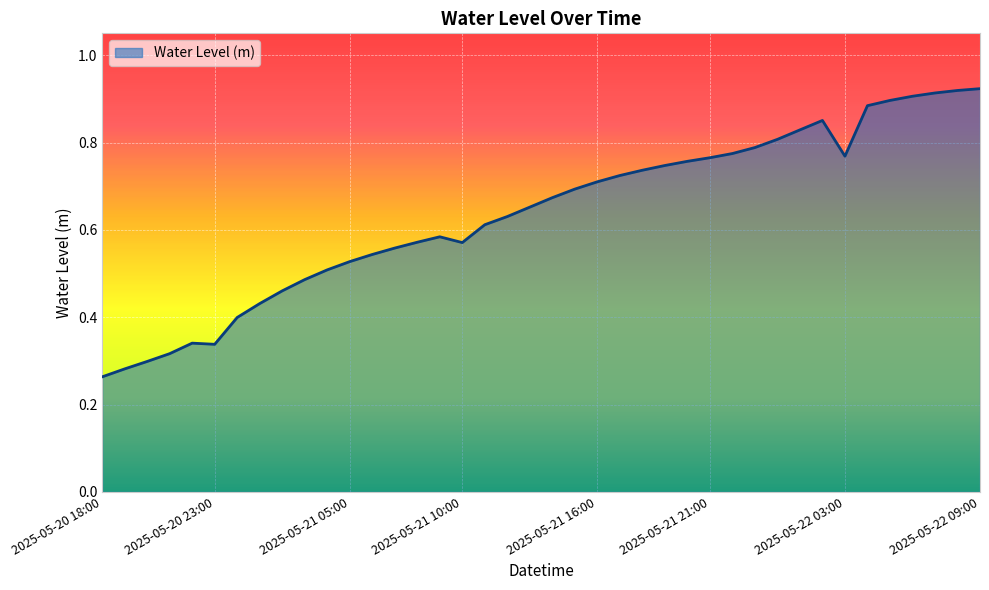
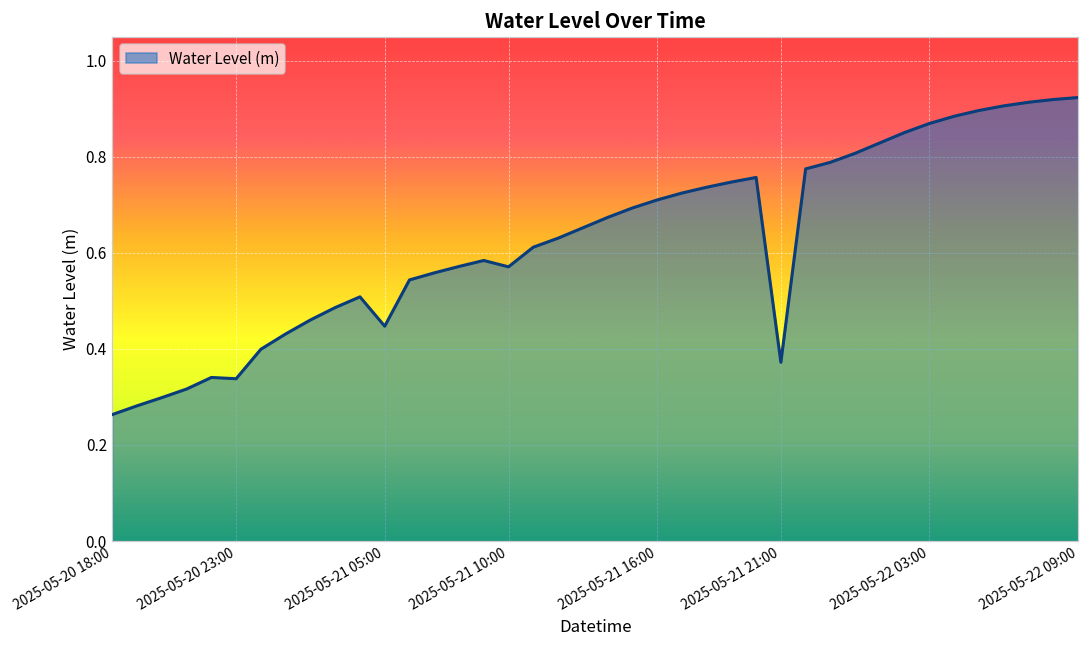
2025-05-21 05:00: 0.53 -> 0.45
2025-05-21 21:00: 0.77 -> 0.37
2025-05-22 03:00: 0.77 -> 0.87
